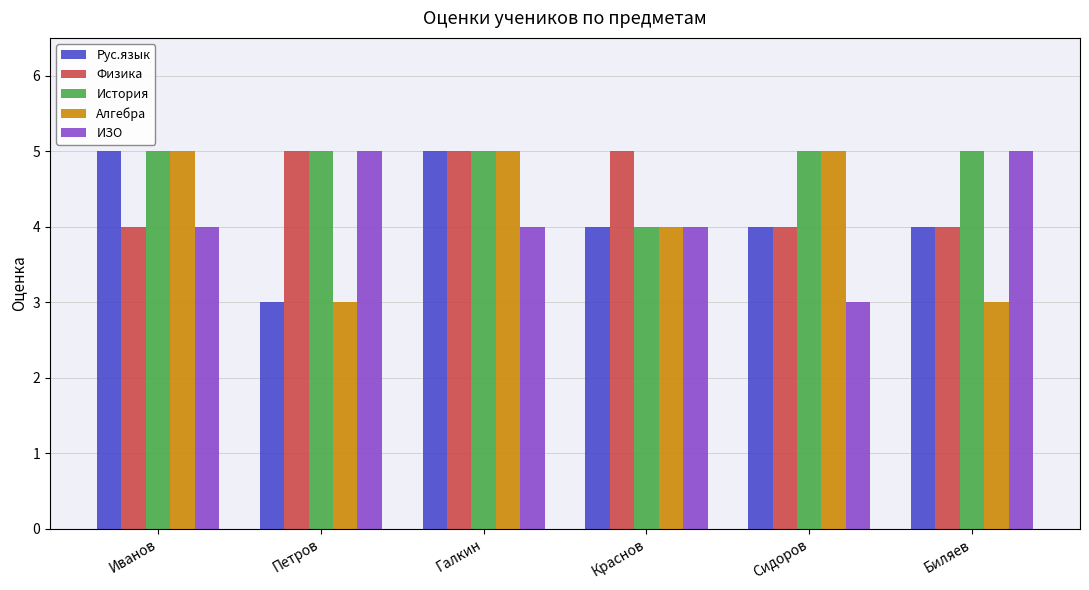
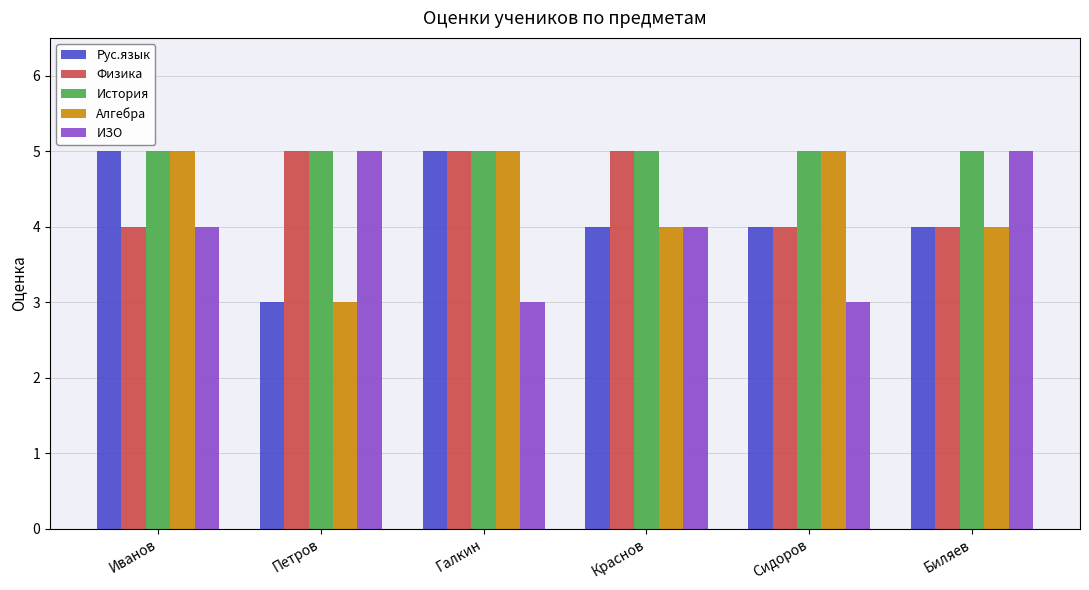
ИЗО, Галкин: 4 -> 3
История, Краснов: 4 -> 5
Алгебра, Биляев: 3 -> 4
